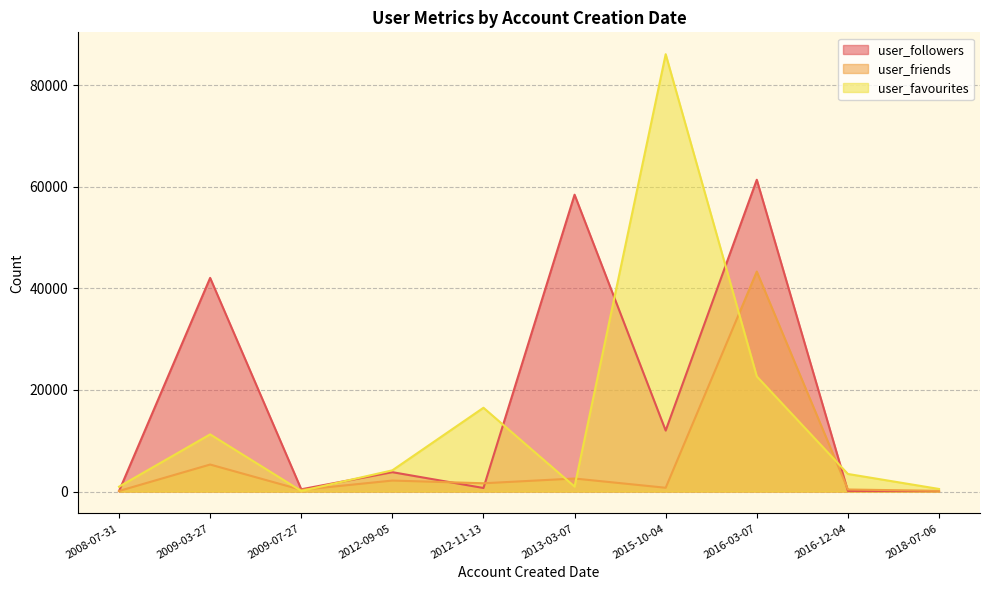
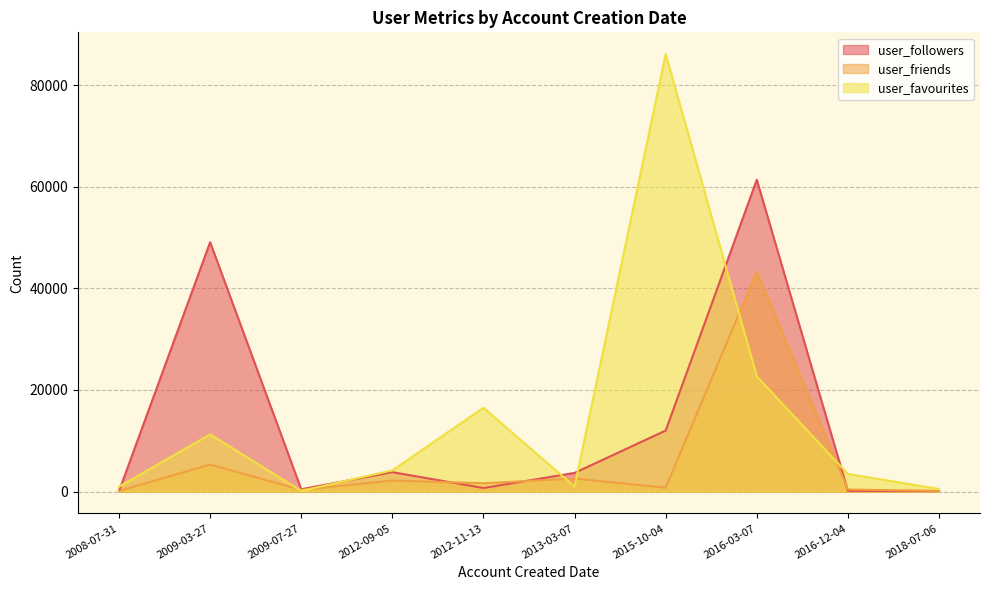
user_followers, 2009-03-27: 42000 -> 49000
user_followers, 2013-03-07: 58000 -> 4000
